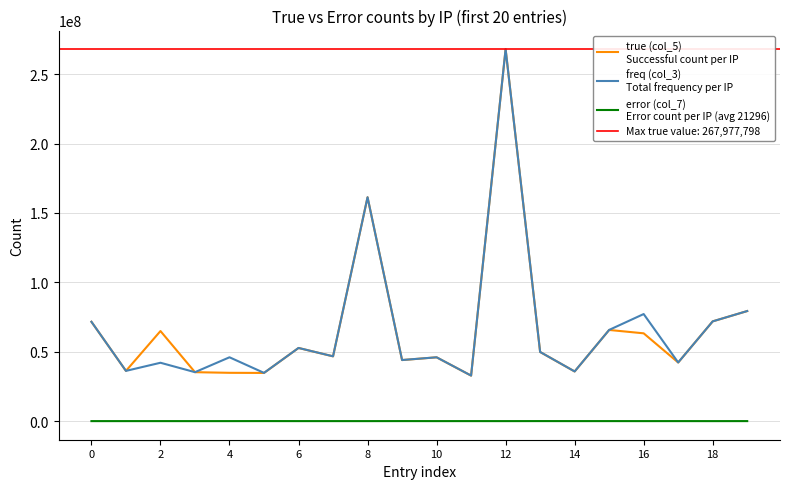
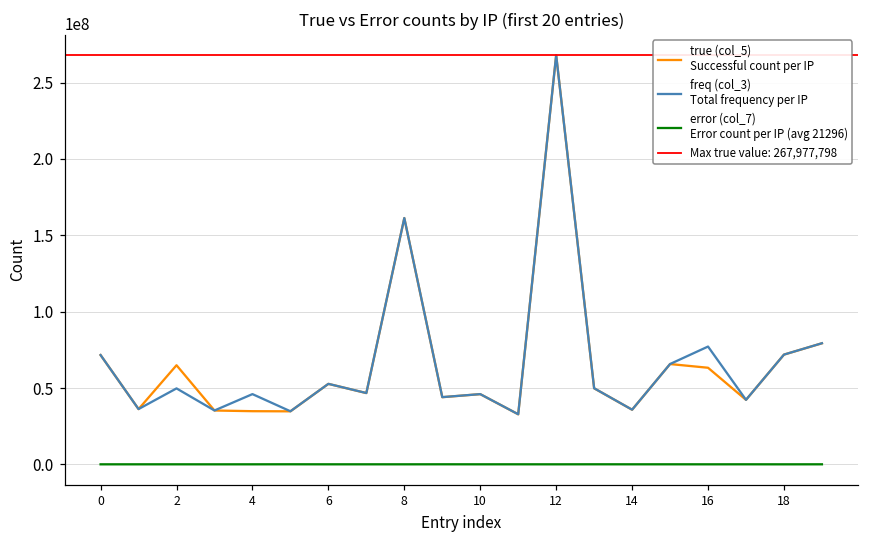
freq (col_3) Total frequency per IP, 2: 42000000 -> 50000000
